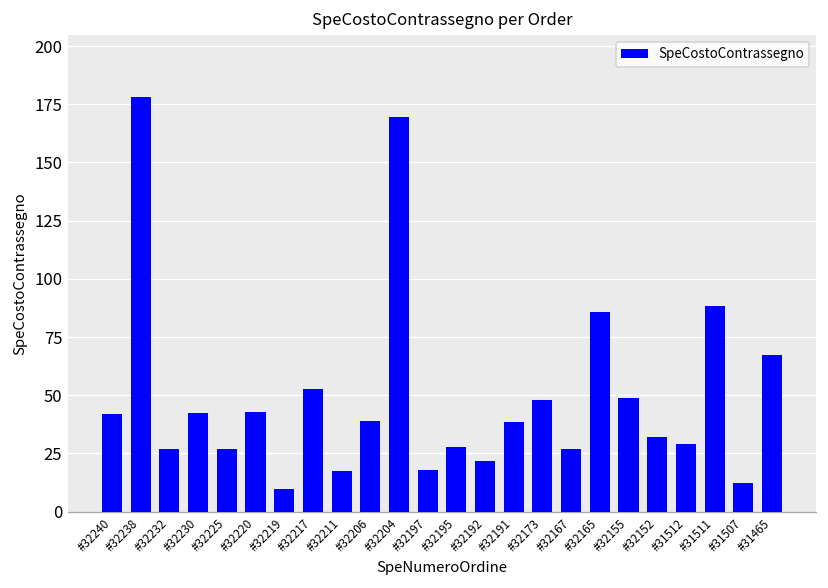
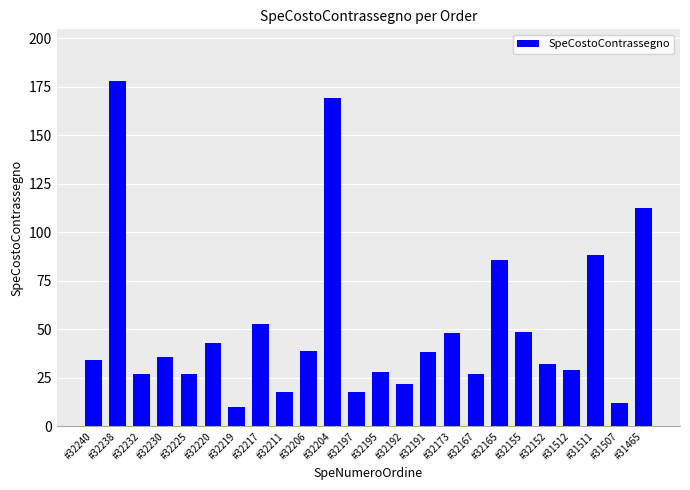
#32240: 42 -> 34
#32230: 42 -> 36
#31465: 67 -> 113
